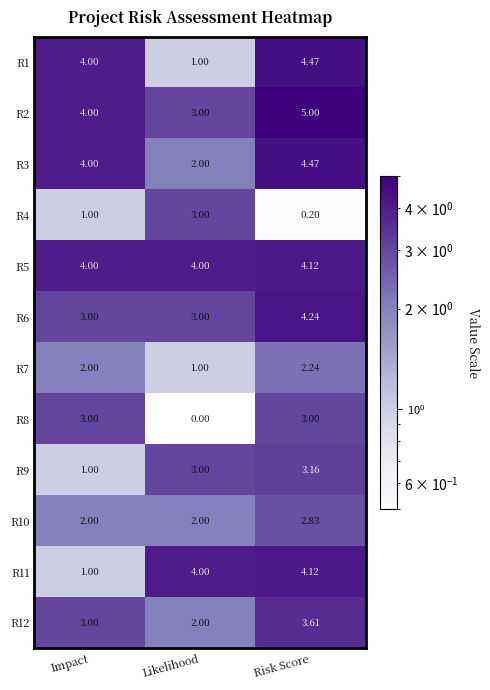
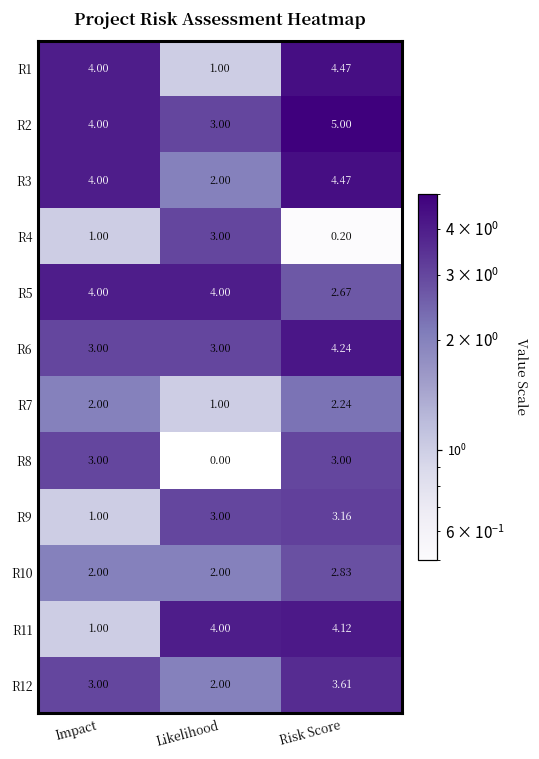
R5, Risk Score: 4.12 -> 2.67
